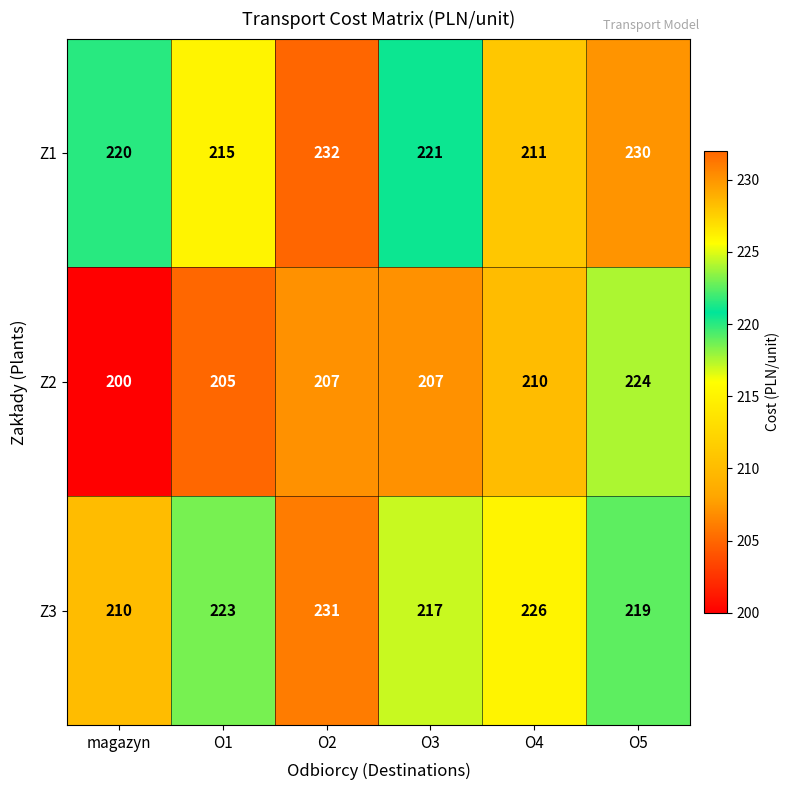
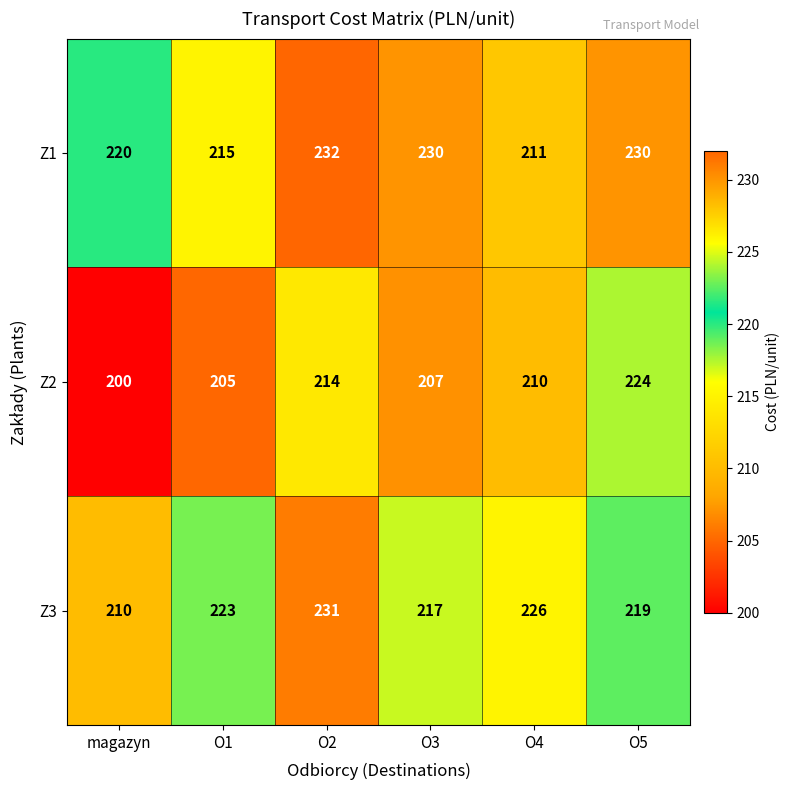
Z1, O3: 221 -> 230
Z2, O2: 207 -> 214
